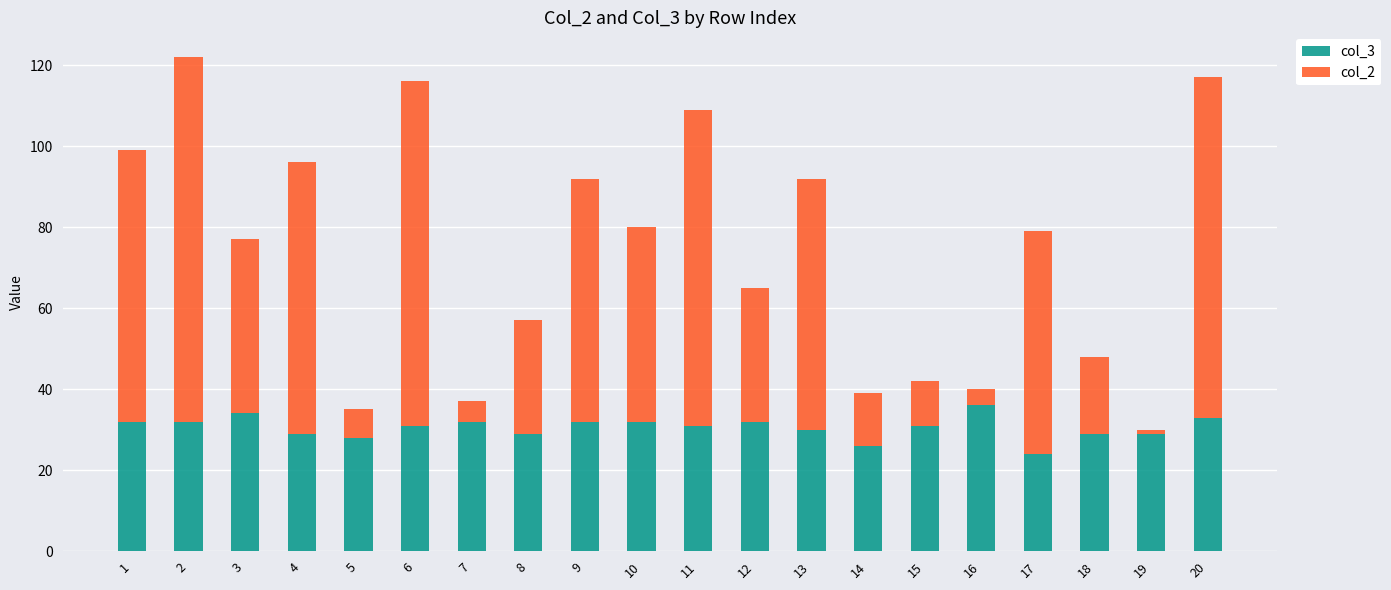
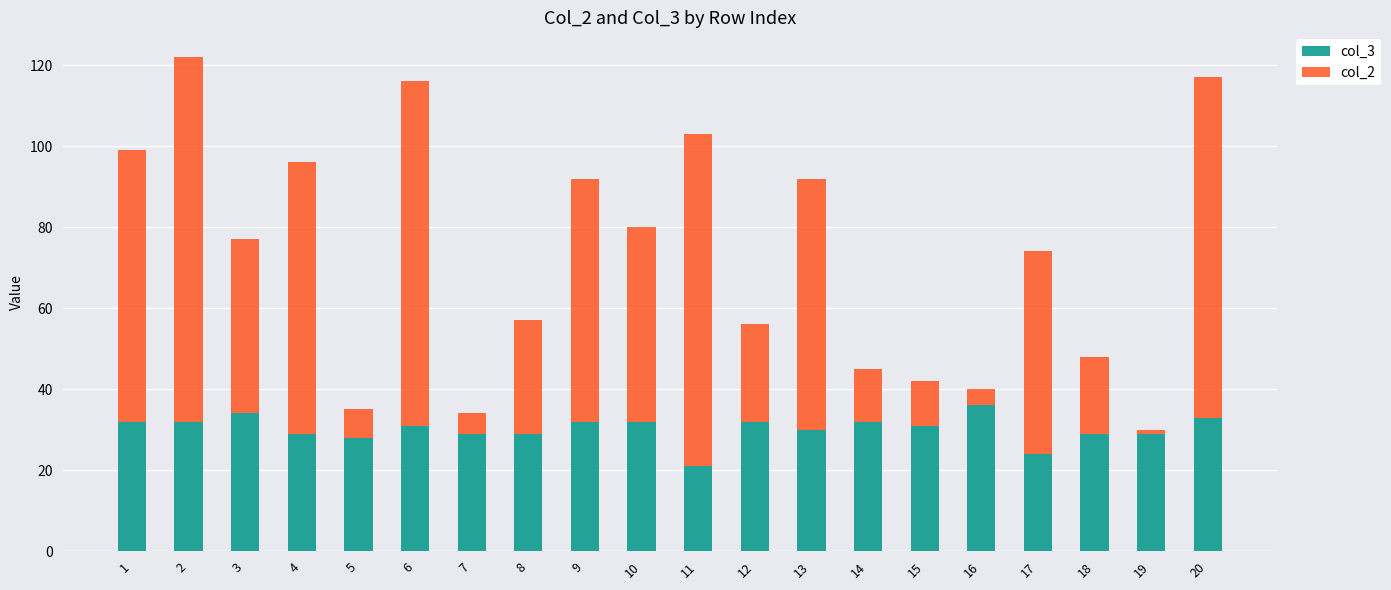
col_3, 7: 32 -> 29
col_3, 11: 31 -> 21
col_2, 11: 78 -> 82
col_2, 12: 33 -> 24
col_3, 14: 26 -> 32
col_2, 17: 55 -> 50
